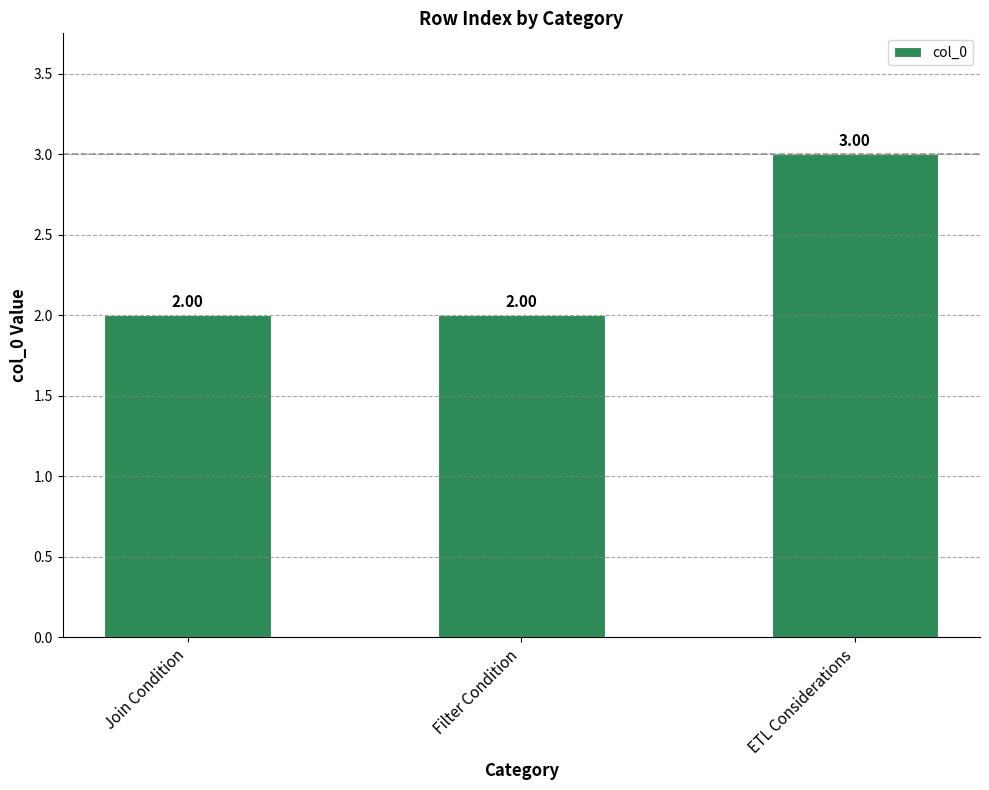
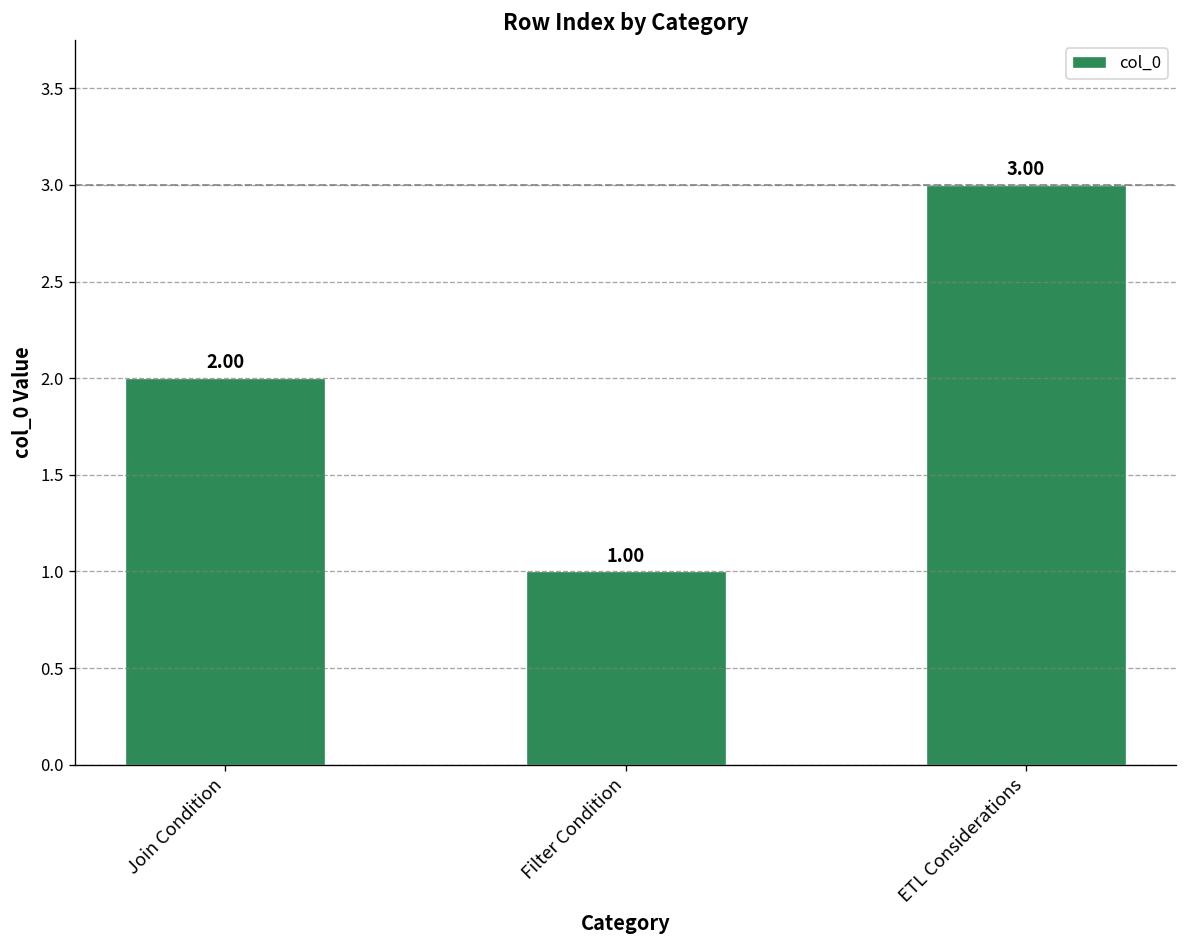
Filter Condition: 2.00 -> 1.00
